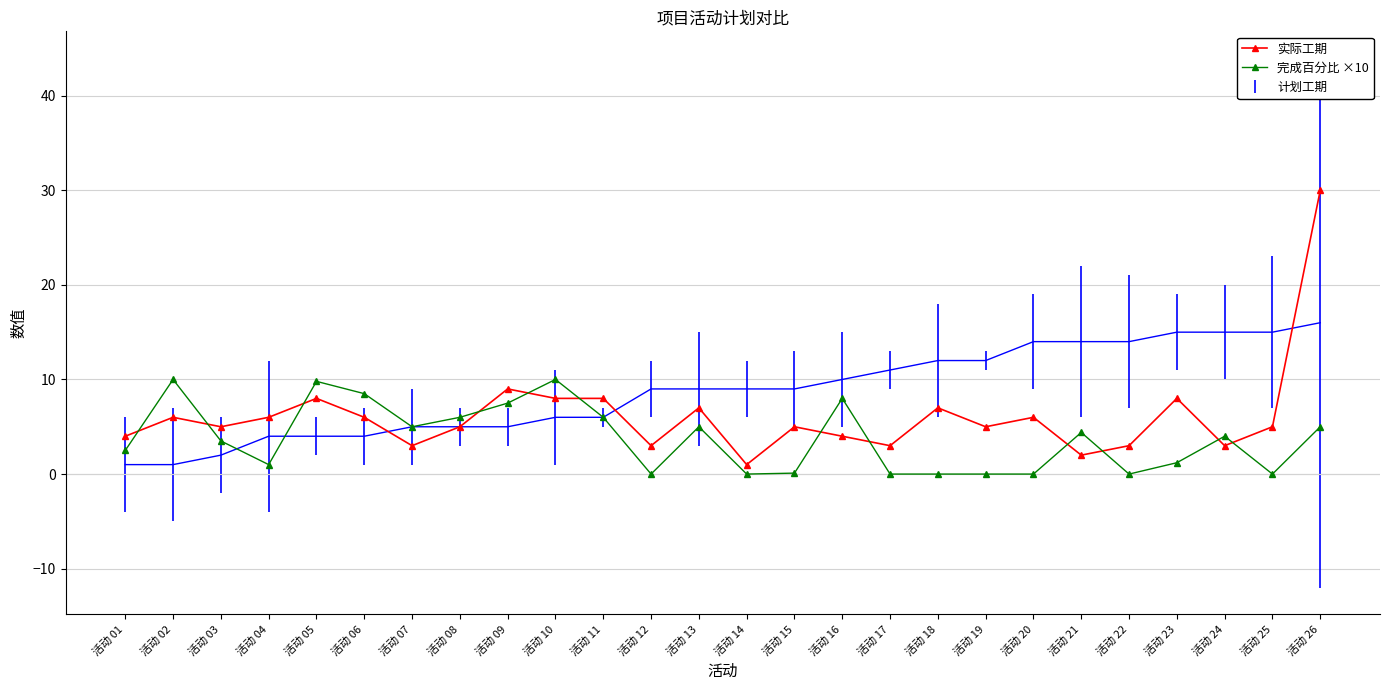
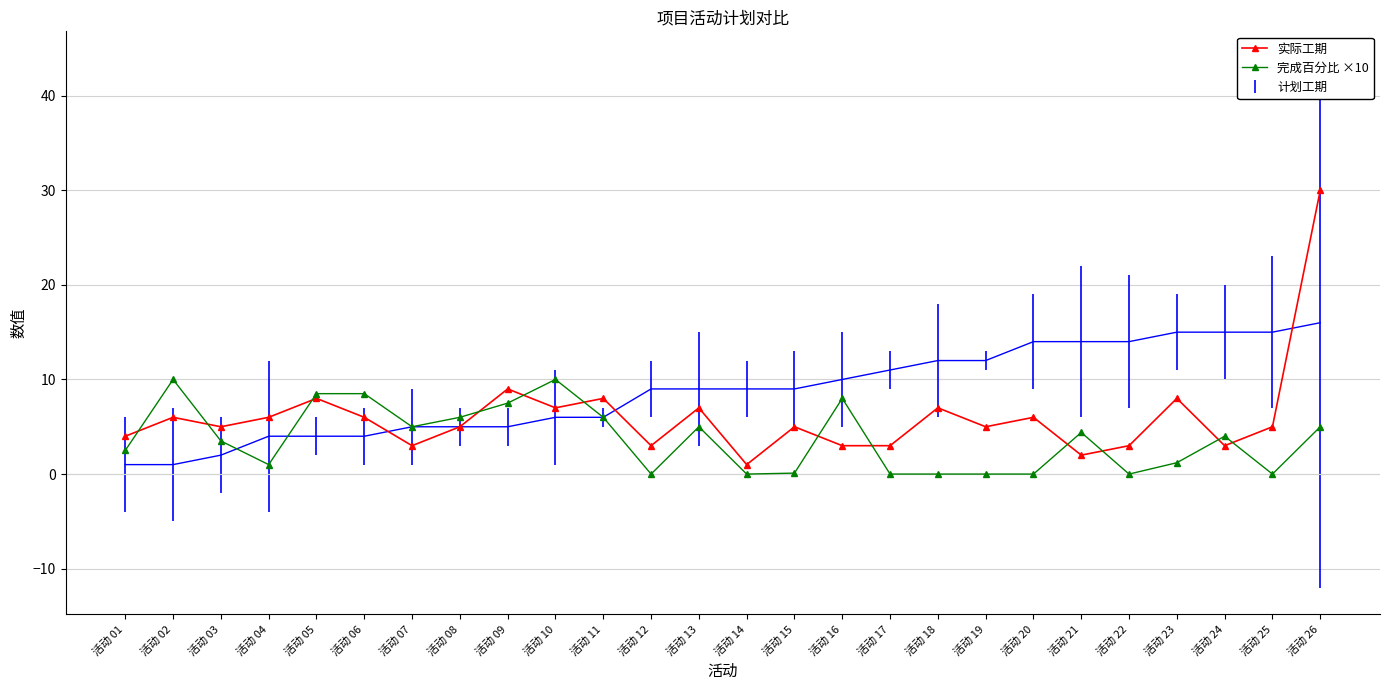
完成百分比 ×10, 活动 05: 10 -> 9
实际工期, 活动 10: 8 -> 7
实际工期, 活动 16: 4 -> 3
